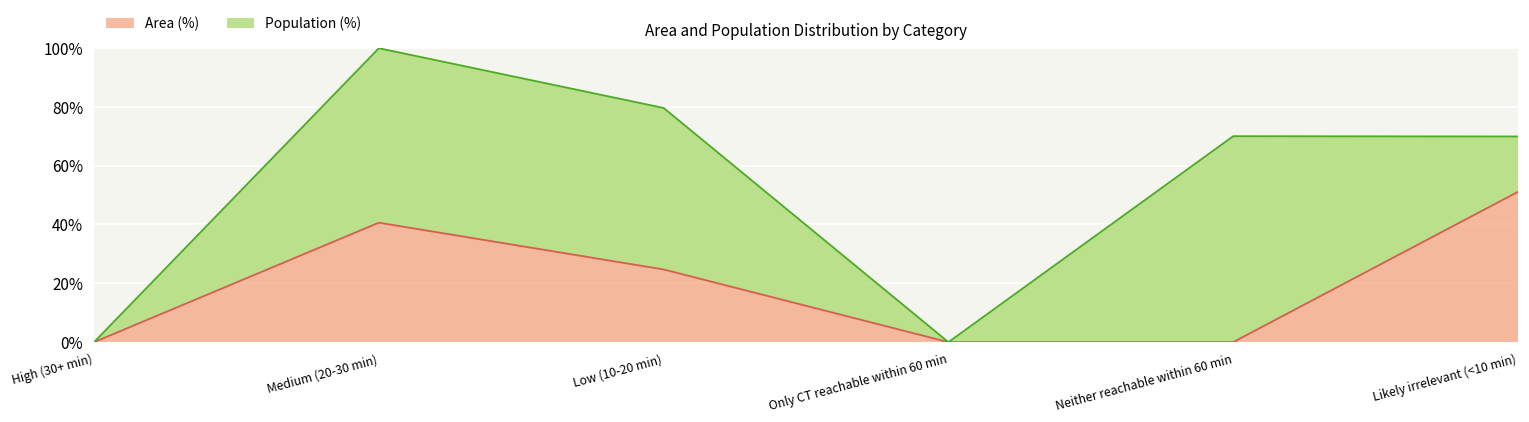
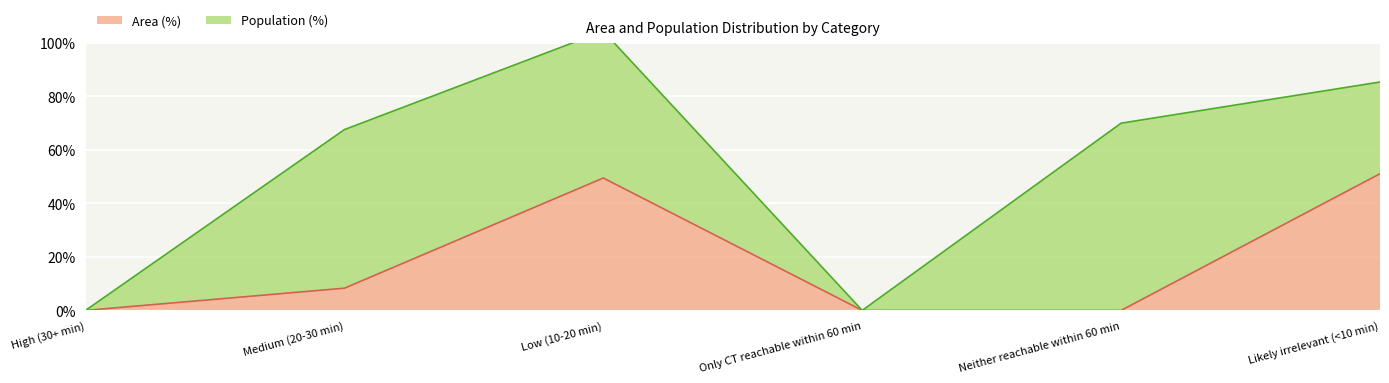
Area (%), Medium (20-30 min): 41% -> 8%
Area (%), Low (10-20 min): 25% -> 50%
Population (%), Likely irrelevant (<10 min): 19% -> 34%
